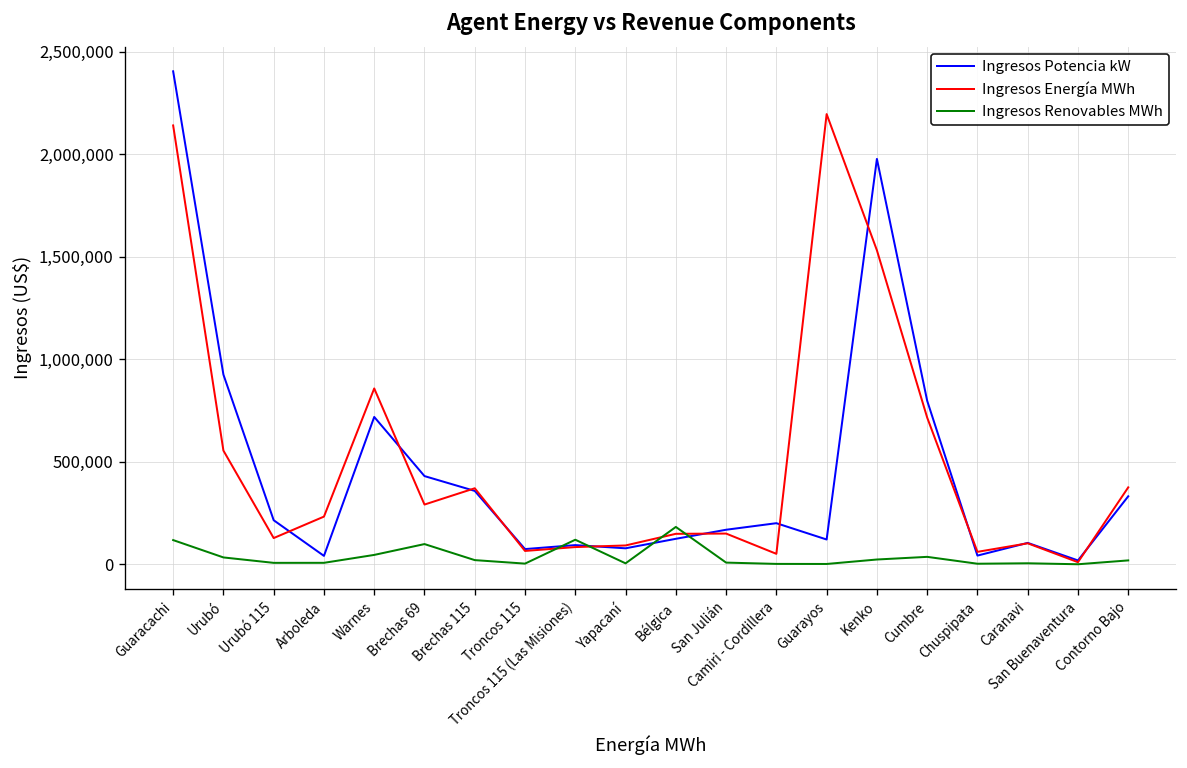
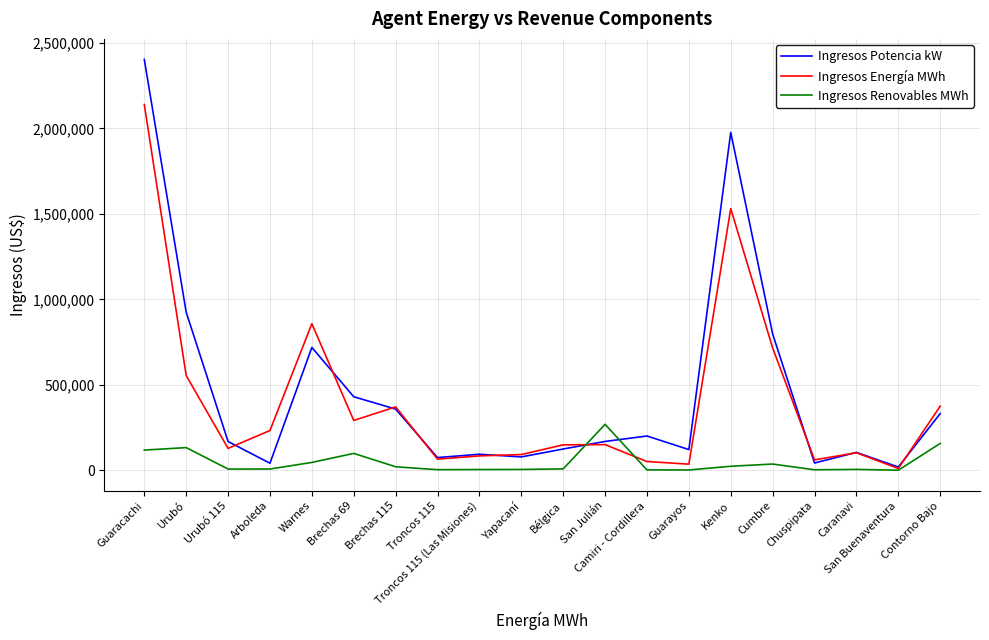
Ingresos Renovables MWh, Urubó: 30,000 -> 130,000
Ingresos Potencia kW, Urubó 115: 220,000 -> 170,000
Ingresos Renovables MWh, Troncos 115 (Las Misiones): 120,000 -> 0
Ingresos Renovables MWh, Bélgica: 180,000 -> 10,000
Ingresos Renovables MWh, San Julián: 10,000 -> 270,000
Ingresos Energía MWh, Guarayos: 2,190,000 -> 40,000
Ingresos Renovables MWh, Contorno Bajo: 20,000 -> 160,000
